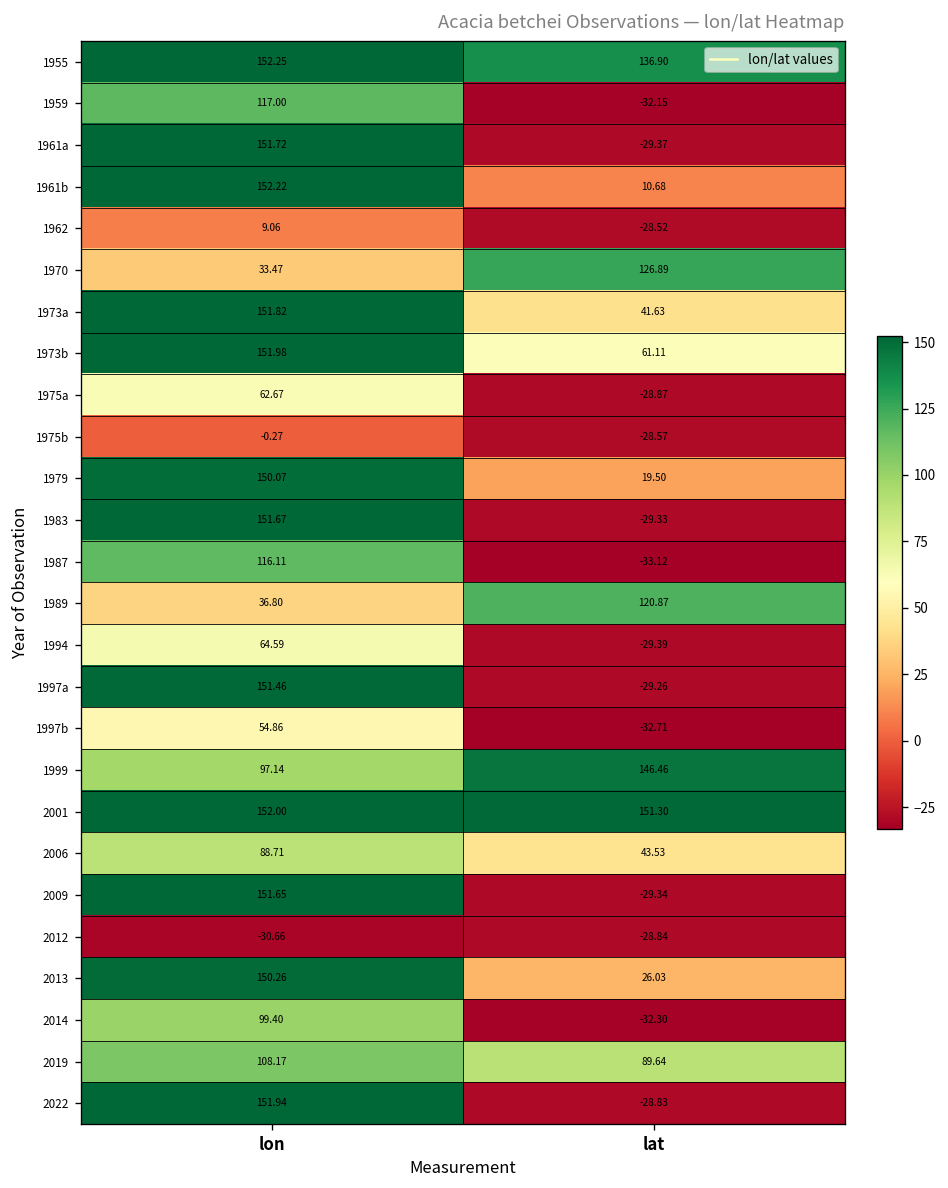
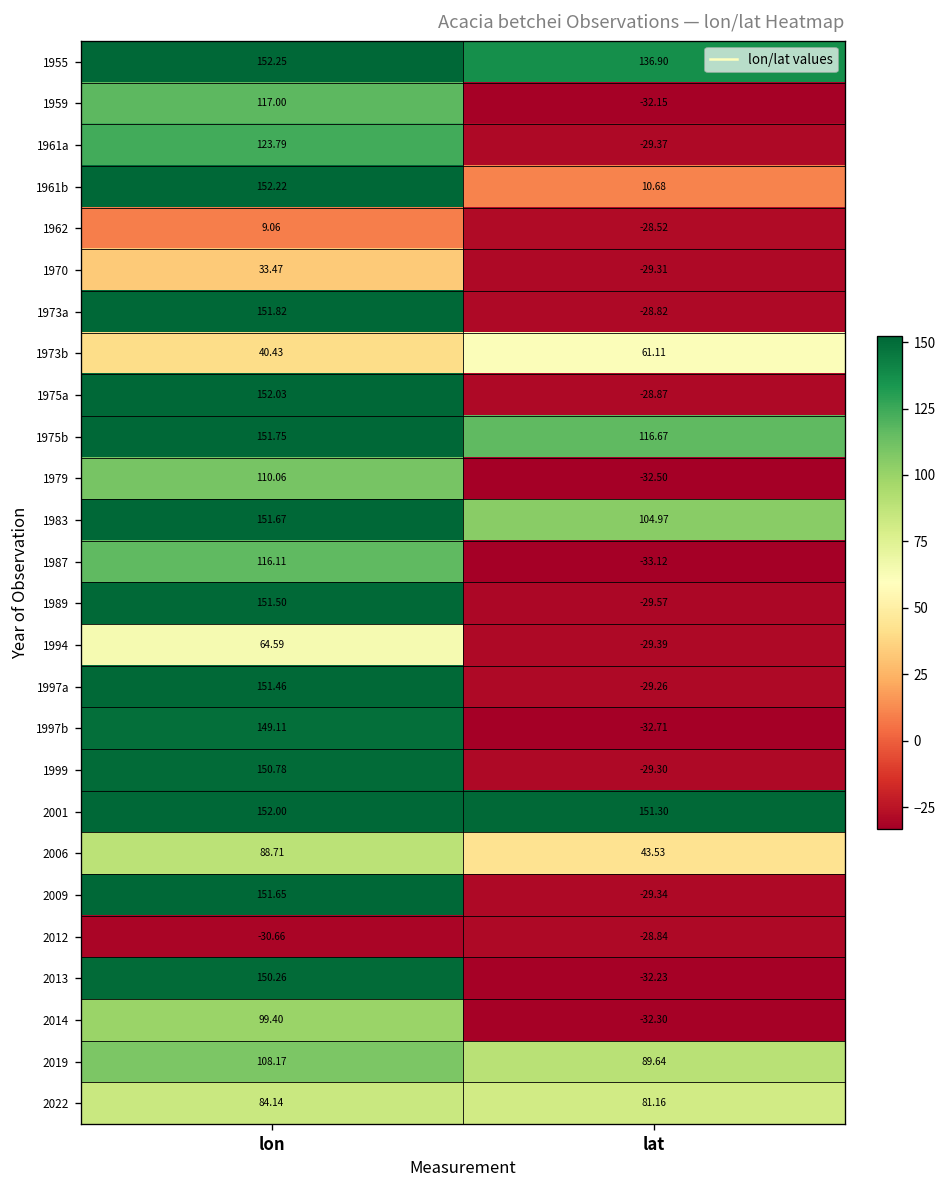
1961a, lon: 151.72 -> 123.79
1970, lat: 126.89 -> -29.31
1973a, lat: 41.63 -> -28.82
1973b, lon: 151.98 -> 40.43
1975a, lon: 62.67 -> 152.03
1975b, lon: -0.27 -> 151.75
1975b, lat: -28.57 -> 116.67
1979, lon: 150.07 -> 110.06
1979, lat: 19.50 -> -32.50
1983, lat: -29.33 -> 104.97
1989, lon: 36.80 -> 151.50
1989, lat: 120.87 -> -29.57
1997b, lon: 54.86 -> 149.11
1999, lon: 97.14 -> 150.78
1999, lat: 146.46 -> -29.30
2013, lat: 26.03 -> -32.23
2022, lon: 151.94 -> 84.14
2022, lat: -28.83 -> 81.16
